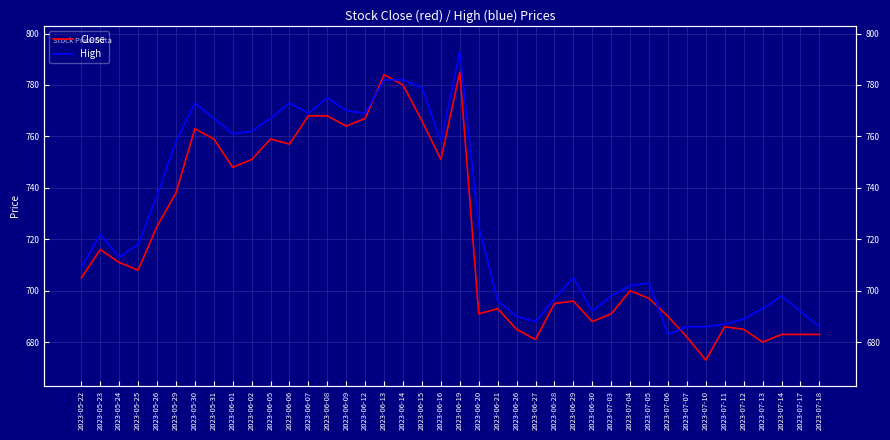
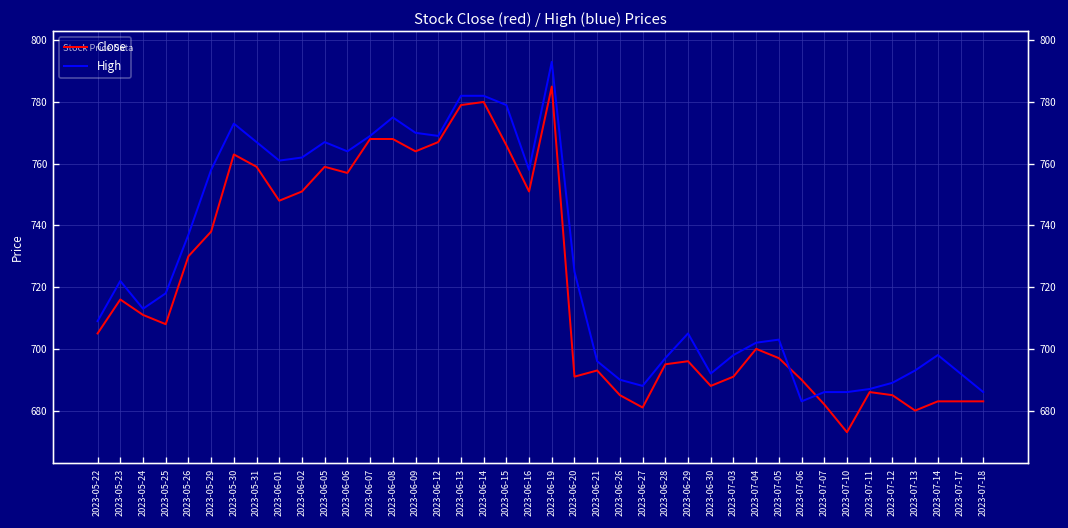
Close, 2023-05-26: 725 -> 730
High, 2023-06-06: 773 -> 764
Close, 2023-06-13: 784 -> 779
